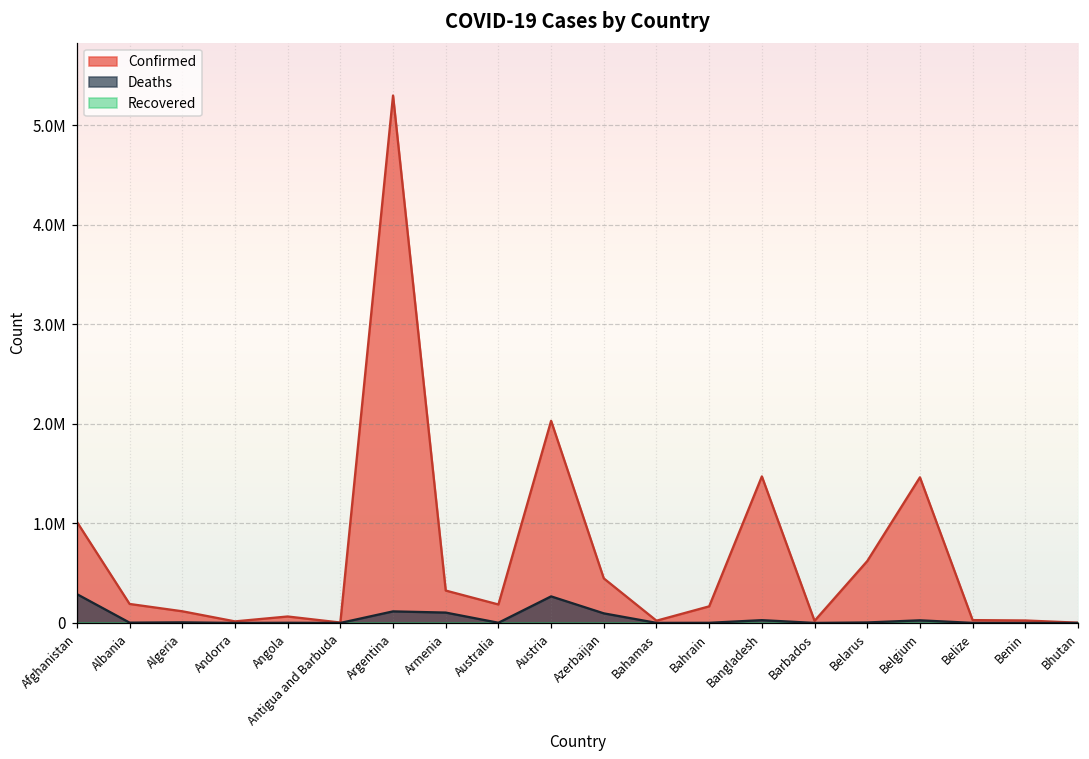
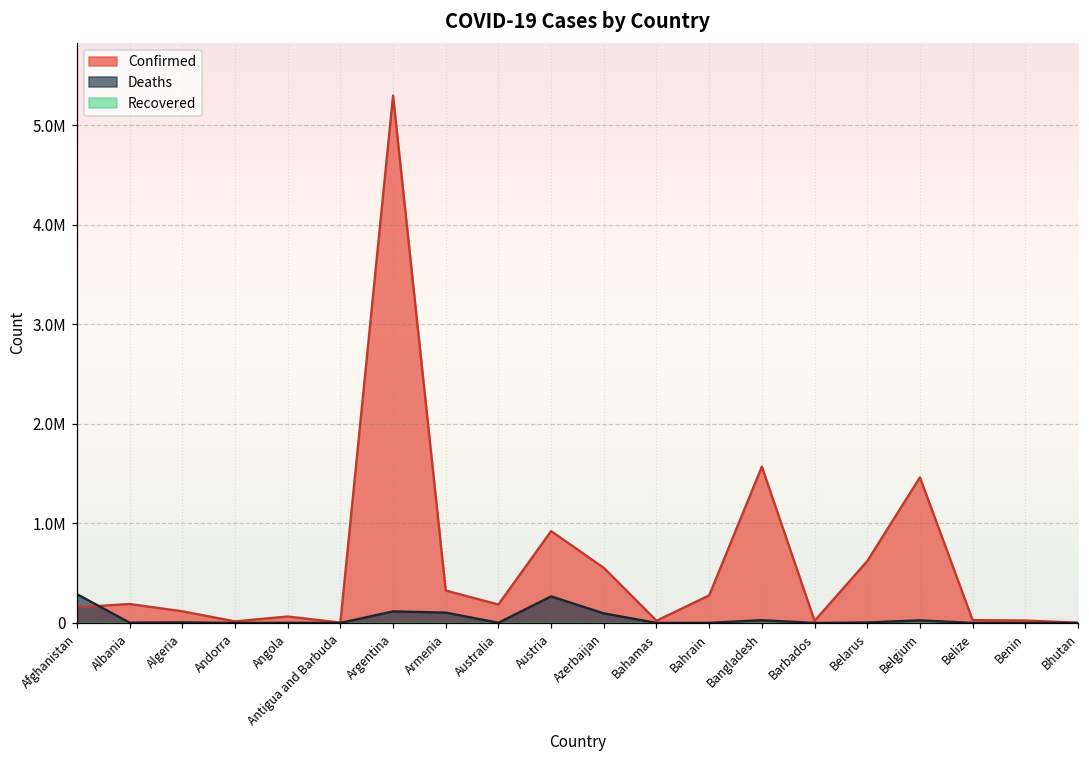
Confirmed, Afghanistan: 1000000 -> 200000
Confirmed, Austria: 2000000 -> 900000
Confirmed, Azerbaijan: 400000 -> 600000
Confirmed, Bahrain: 200000 -> 300000
Confirmed, Bangladesh: 1500000 -> 1600000
